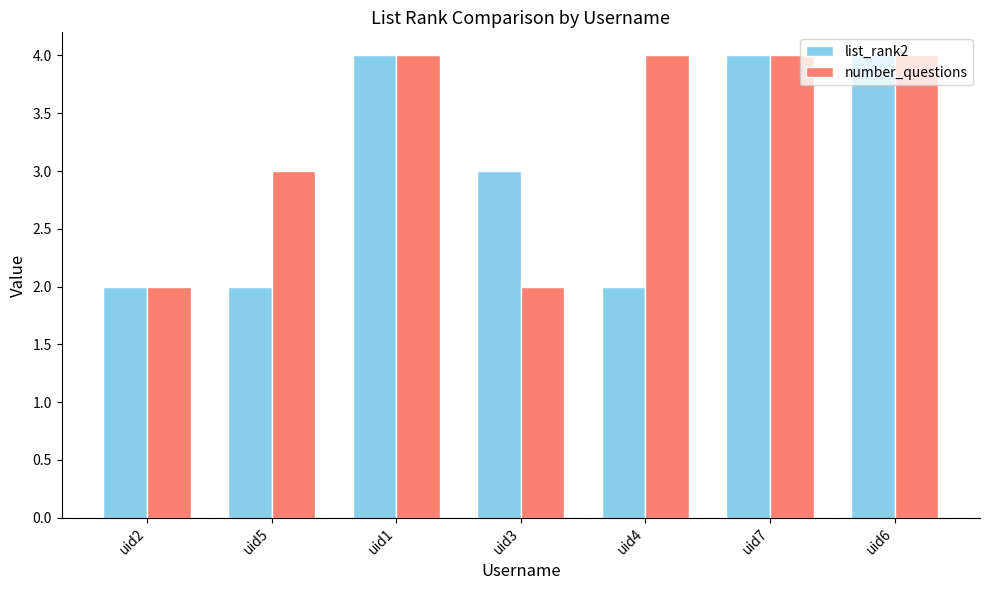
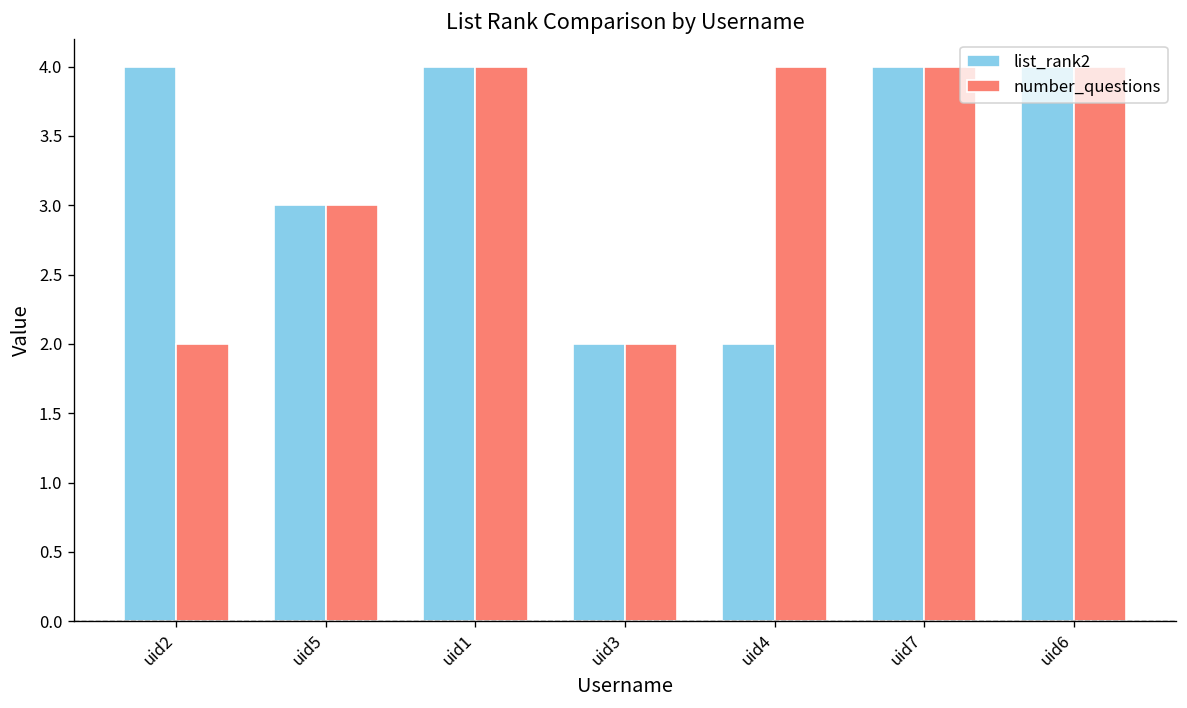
list_rank2, uid2: 2 -> 4
list_rank2, uid5: 2 -> 3
list_rank2, uid3: 3 -> 2
